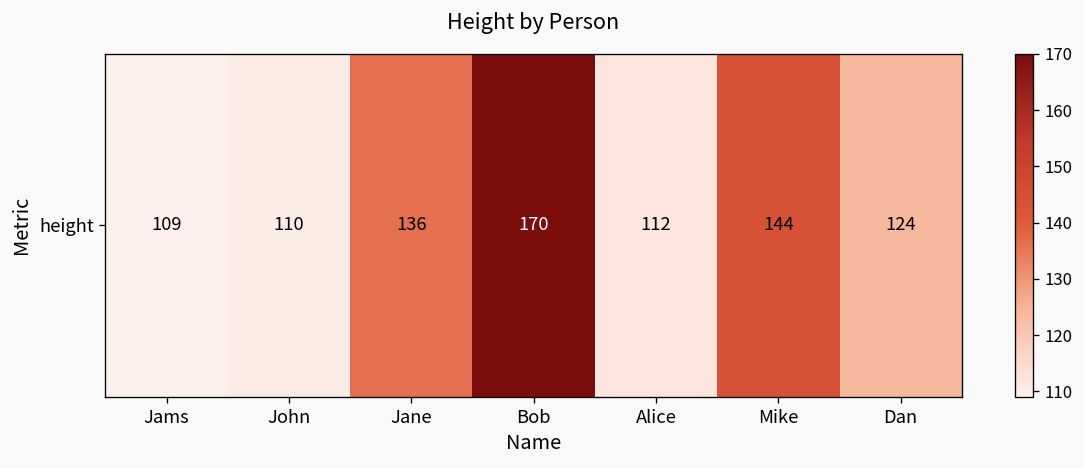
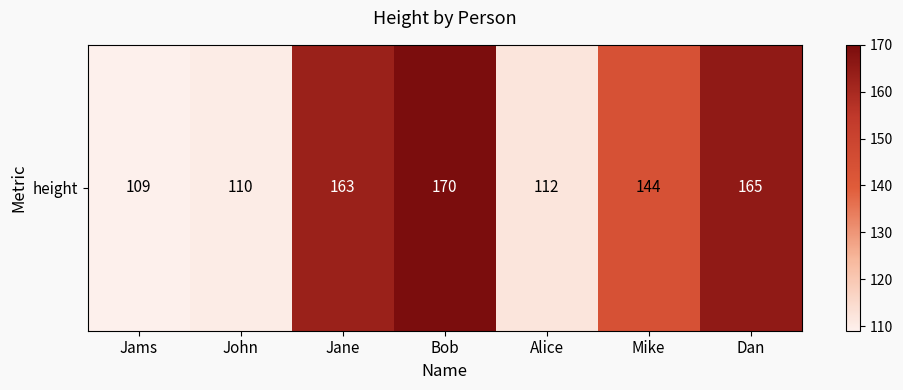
height, Jane: 136 -> 163
height, Dan: 124 -> 165
